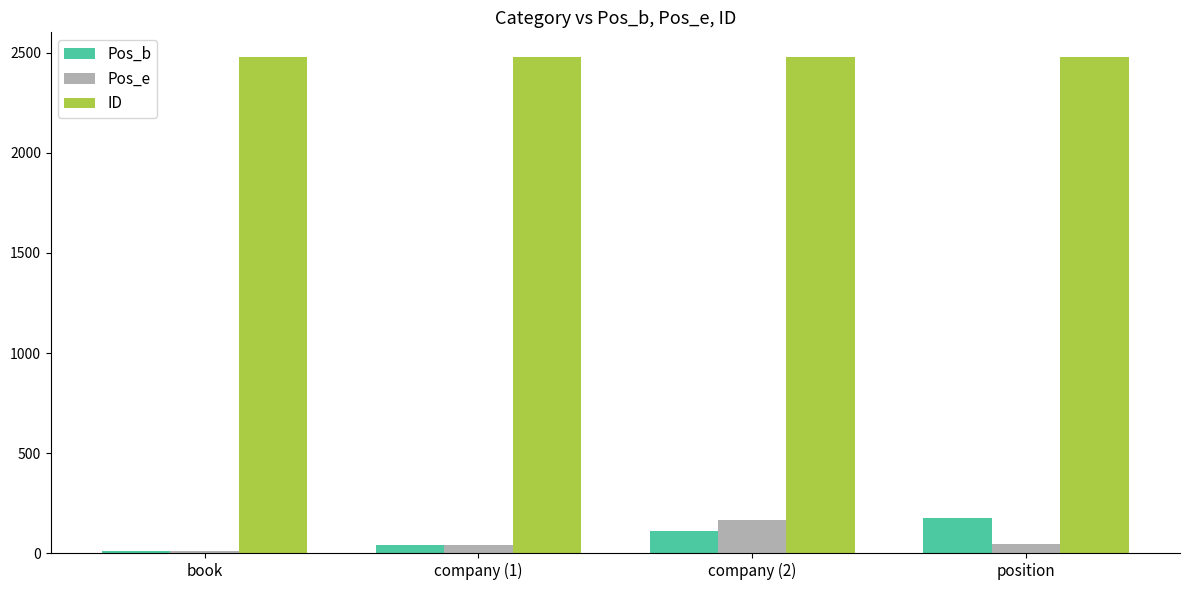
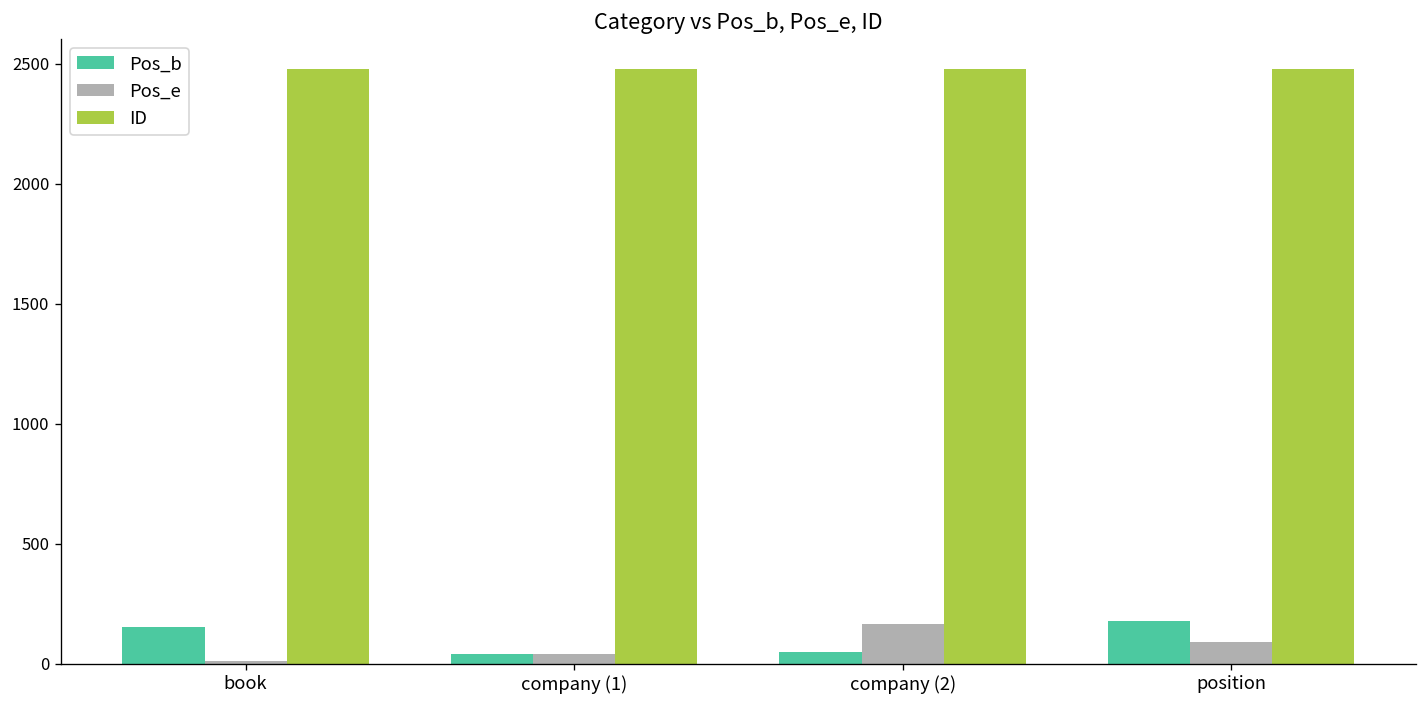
Pos_b, book: 10 -> 150
Pos_b, company (2): 110 -> 50
Pos_e, position: 50 -> 90
